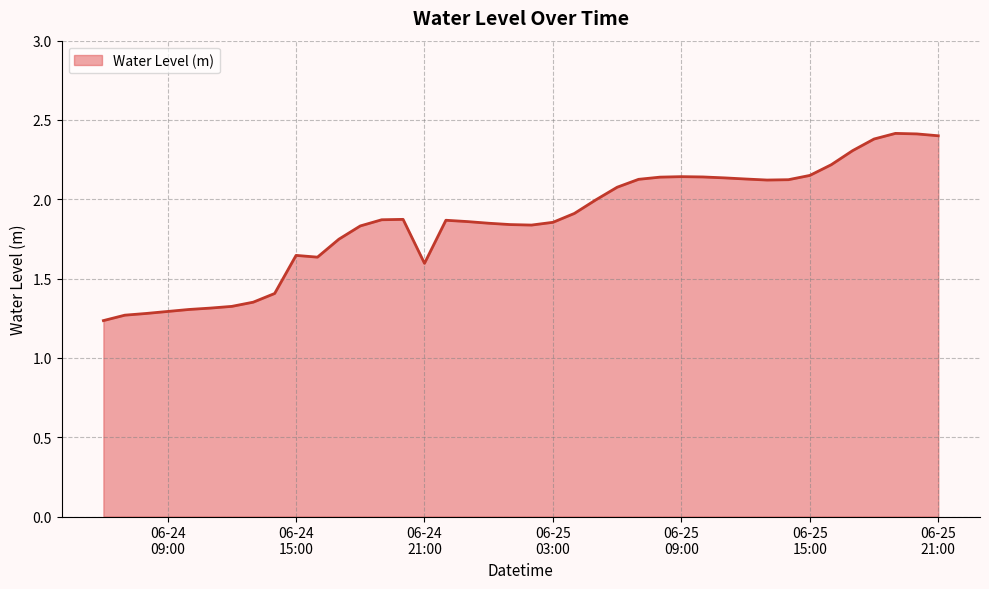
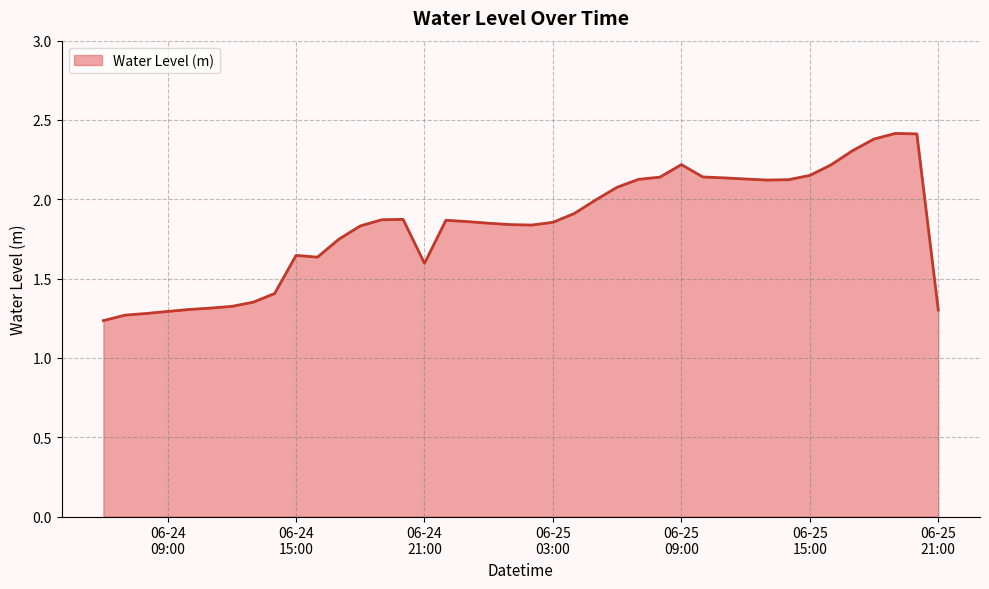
06-25 09:00: 2.14 -> 2.22
06-25 21:00: 2.40 -> 1.30
